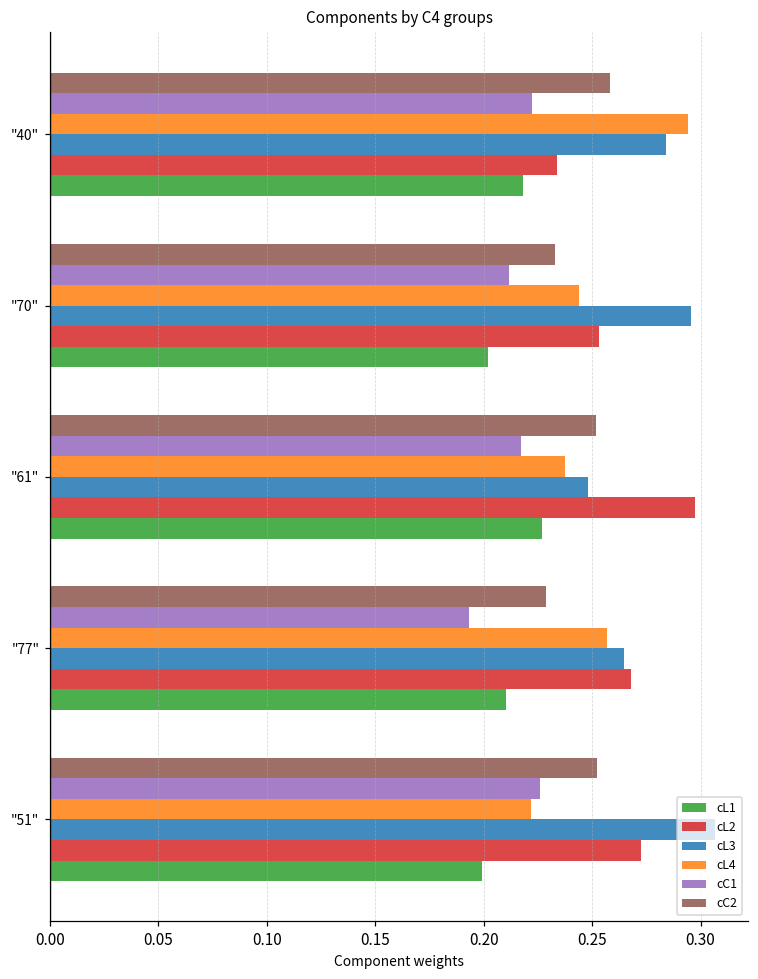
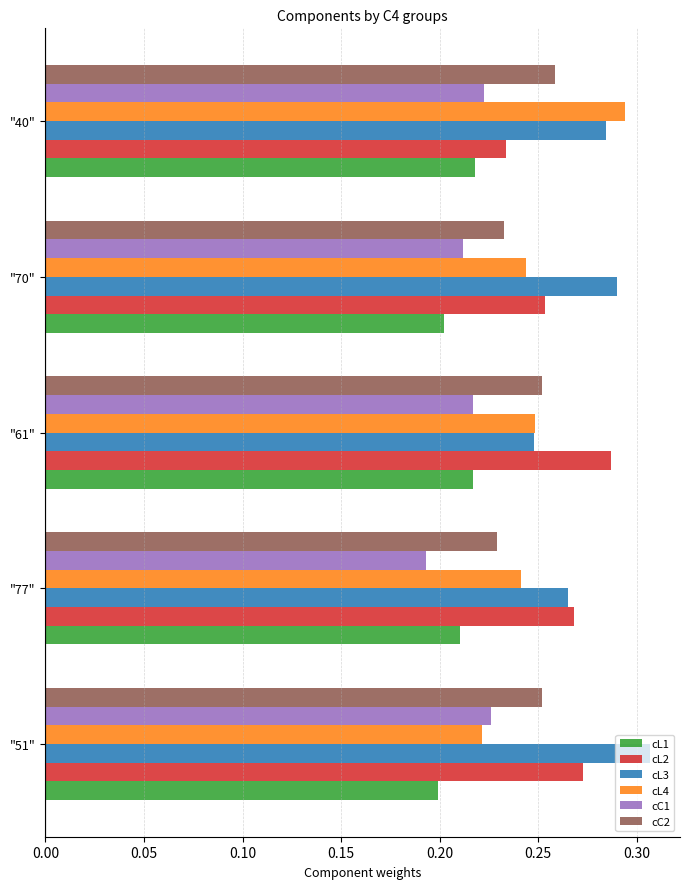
cL3, "70": 0.295 -> 0.290
cL4, "61": 0.238 -> 0.248
cL2, "61": 0.297 -> 0.287
cL1, "61": 0.227 -> 0.217
cL4, "77": 0.257 -> 0.241
